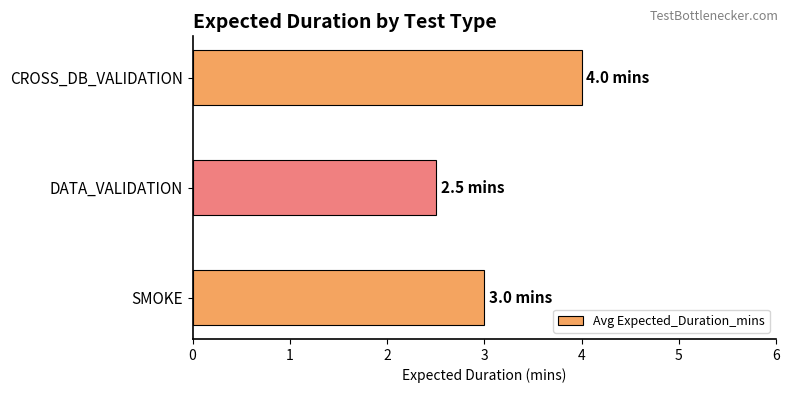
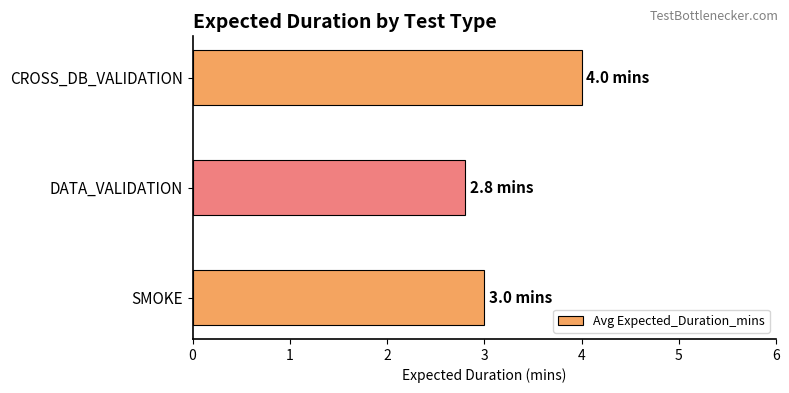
DATA_VALIDATION: 2.5 -> 2.8
